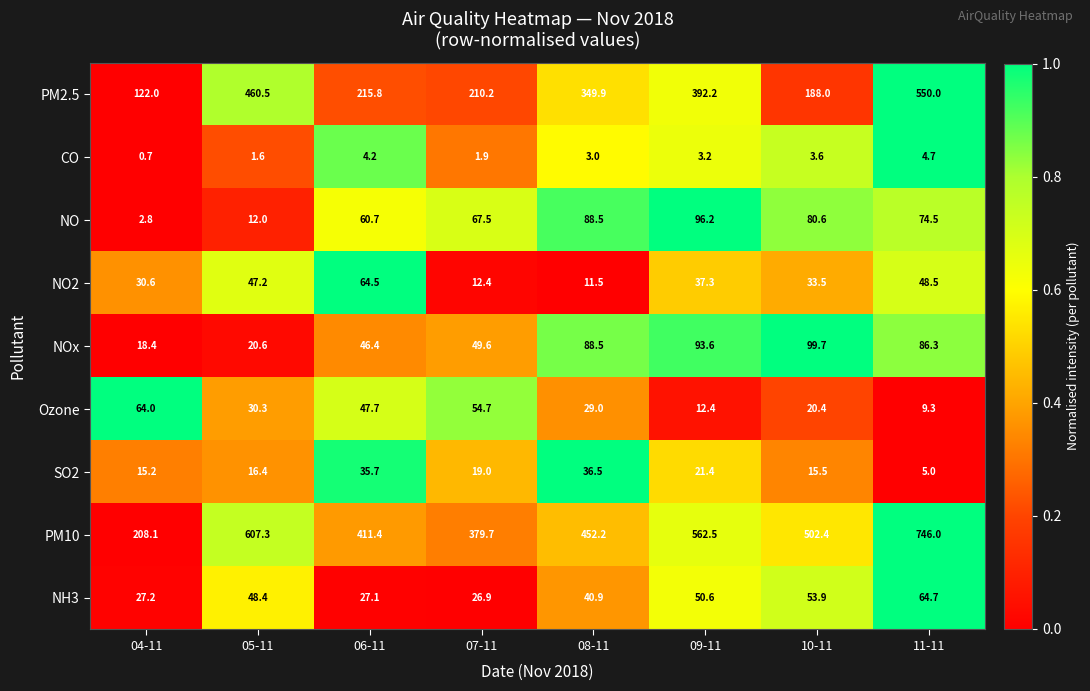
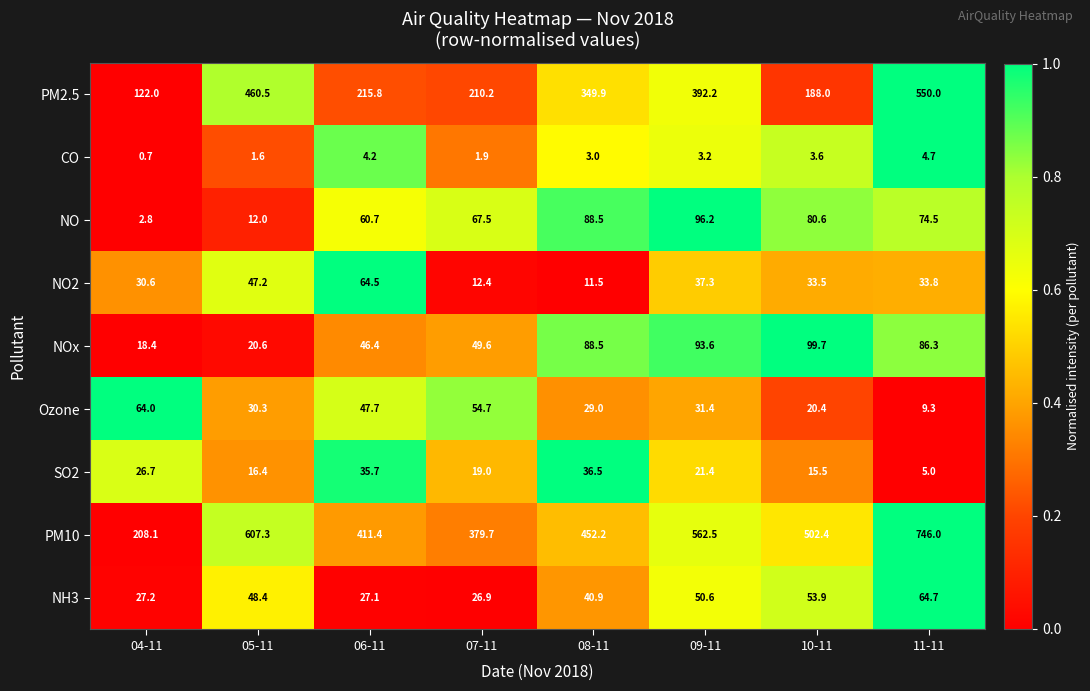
NO2, 11-11: 48.5 -> 33.8
Ozone, 09-11: 12.4 -> 31.4
SO2, 04-11: 15.2 -> 26.7
